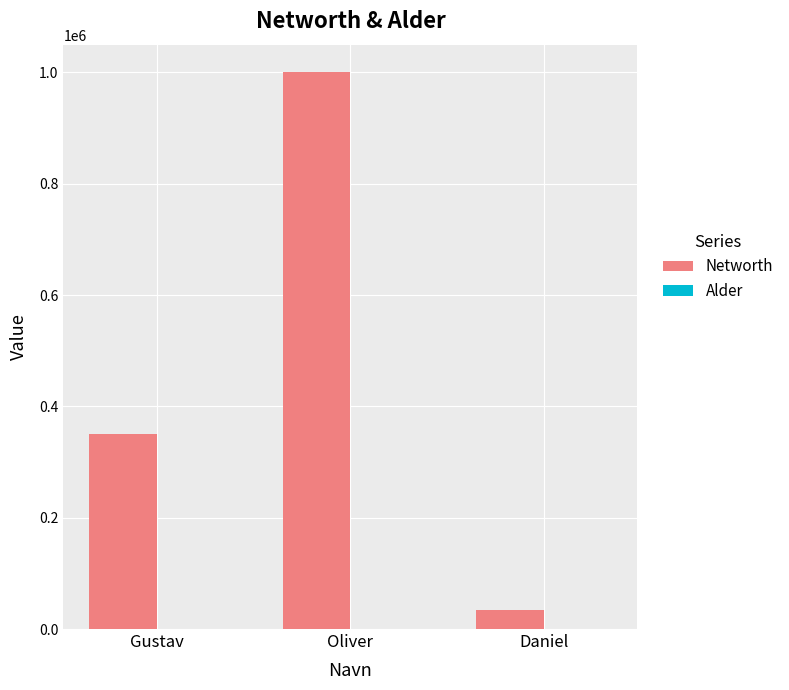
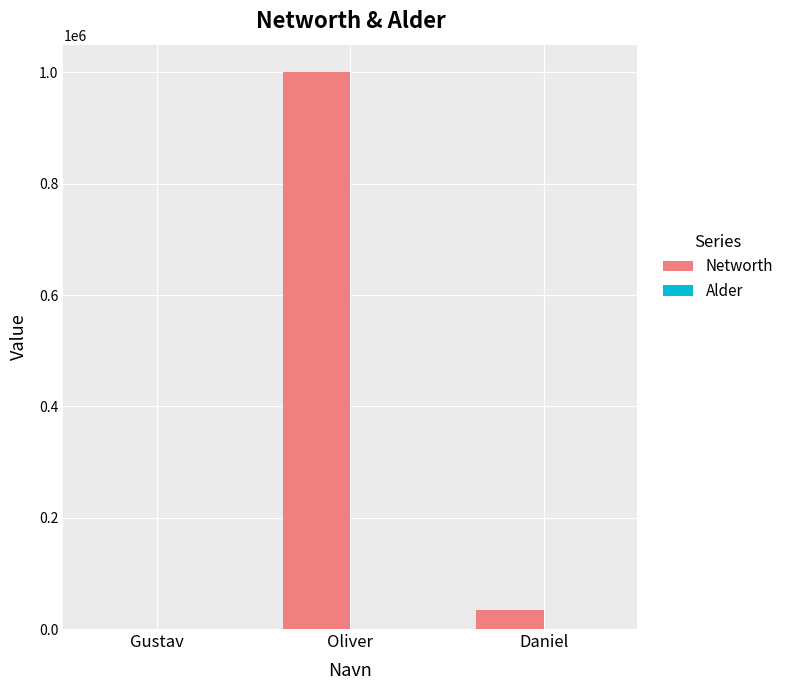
Networth, Gustav: 350000 -> 0
